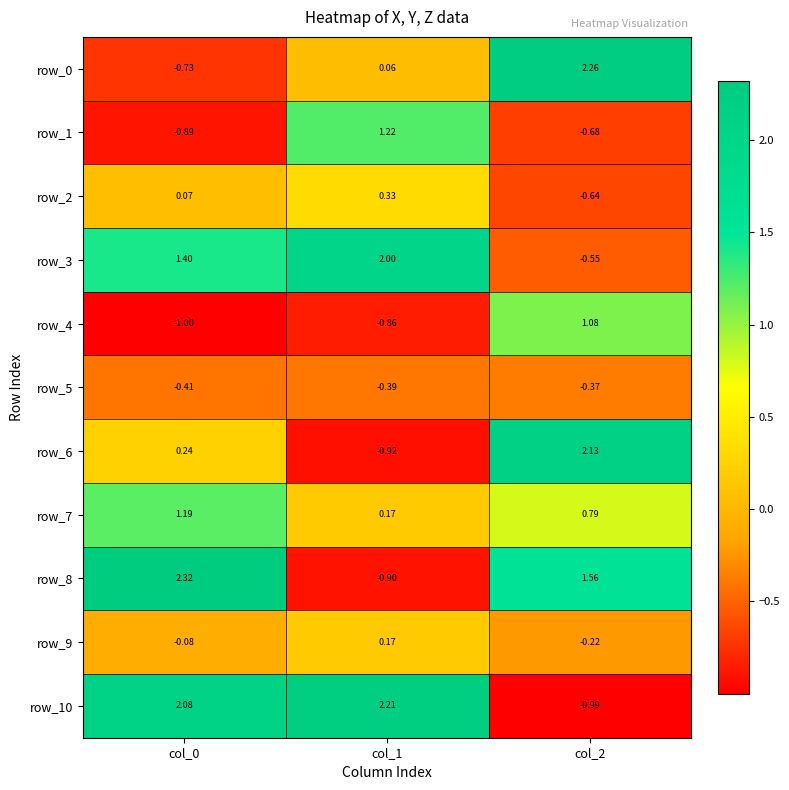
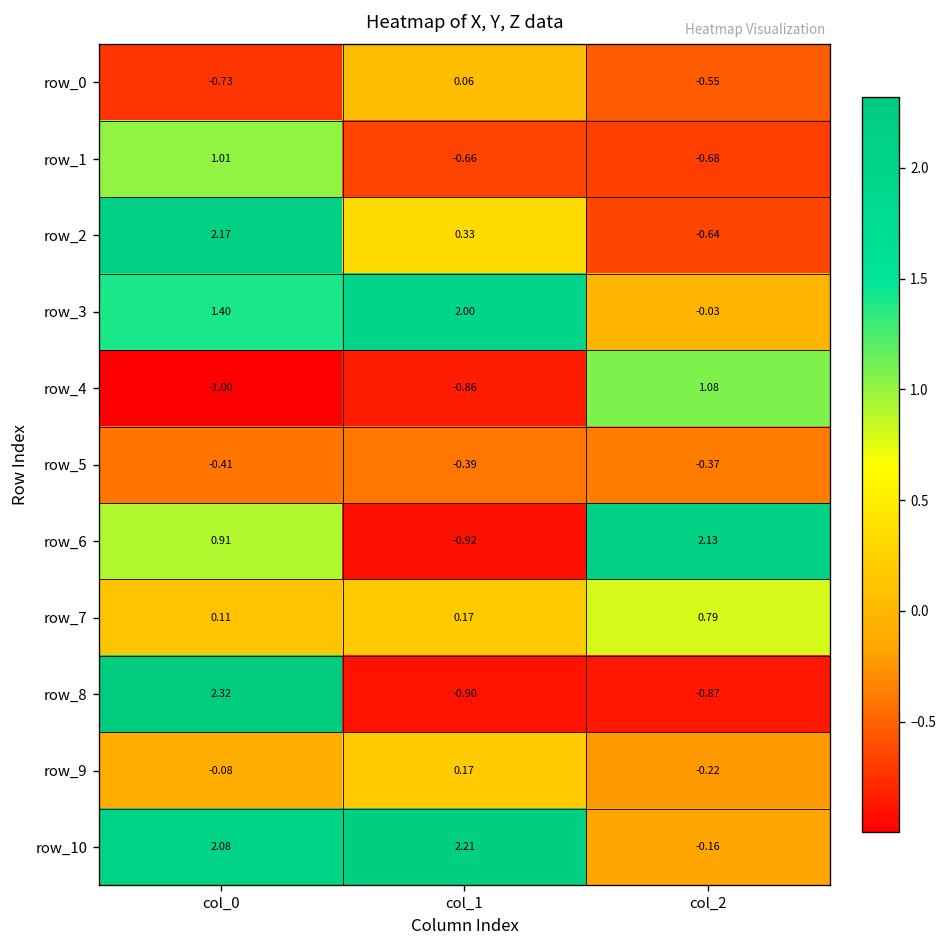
row_0, col_2: 2.26 -> -0.55
row_1, col_0: -0.89 -> 1.01
row_1, col_1: 1.22 -> -0.66
row_2, col_0: 0.07 -> 2.17
row_3, col_2: -0.55 -> -0.03
row_6, col_0: 0.24 -> 0.91
row_7, col_0: 1.19 -> 0.11
row_8, col_2: 1.56 -> -0.87
row_10, col_2: -0.99 -> -0.16
